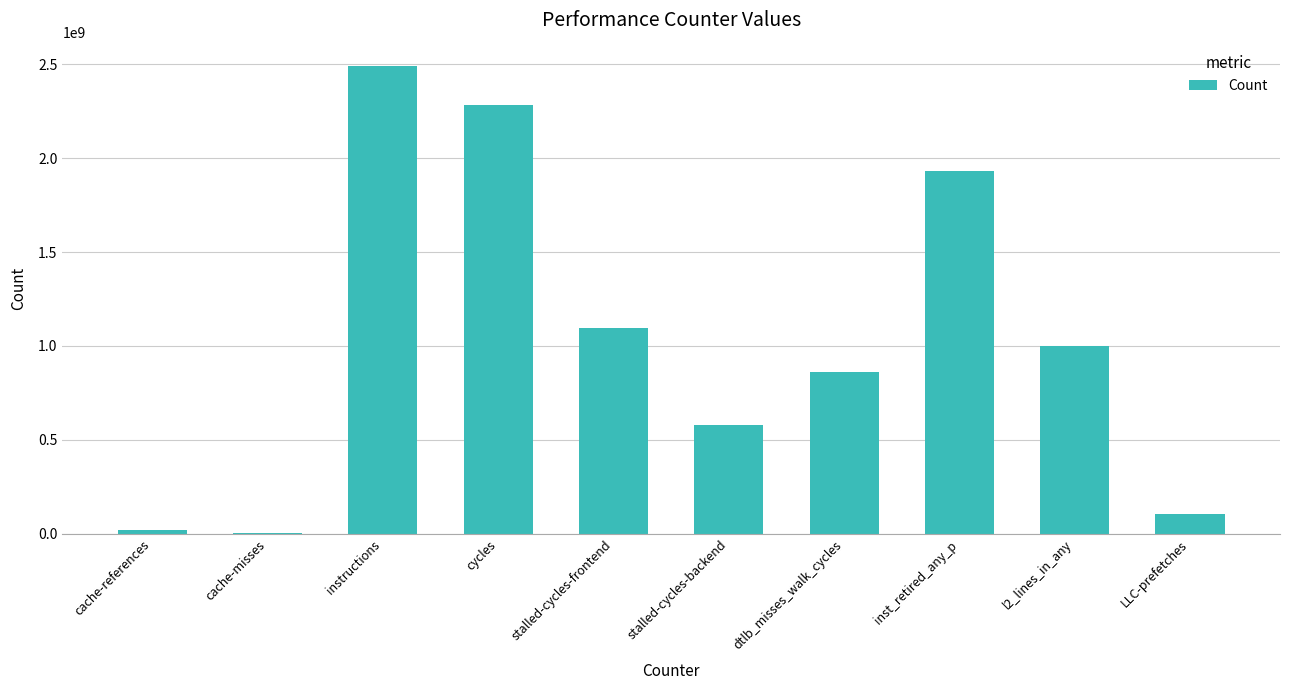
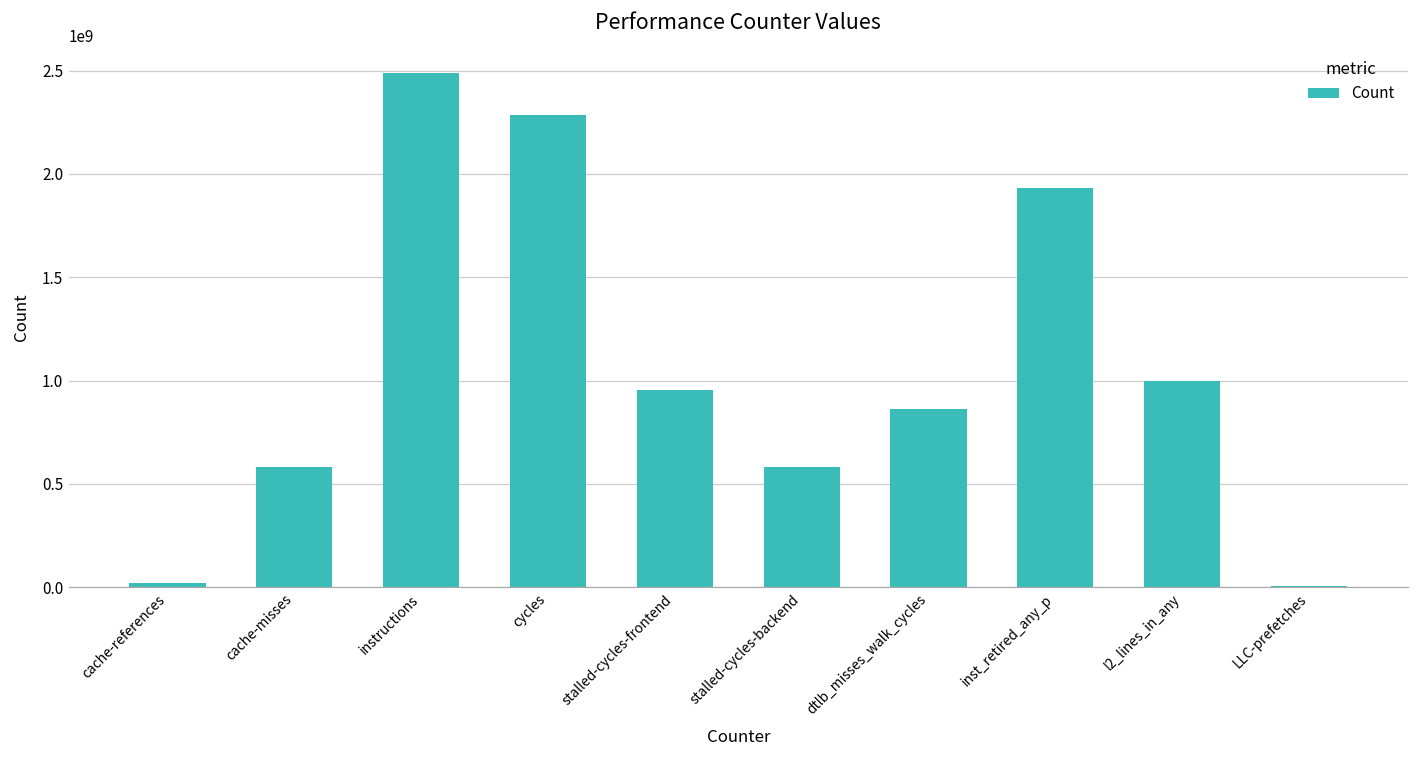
cache-misses: 0 -> 580000000
stalled-cycles-frontend: 1090000000 -> 950000000
LLC-prefetches: 110000000 -> 10000000
